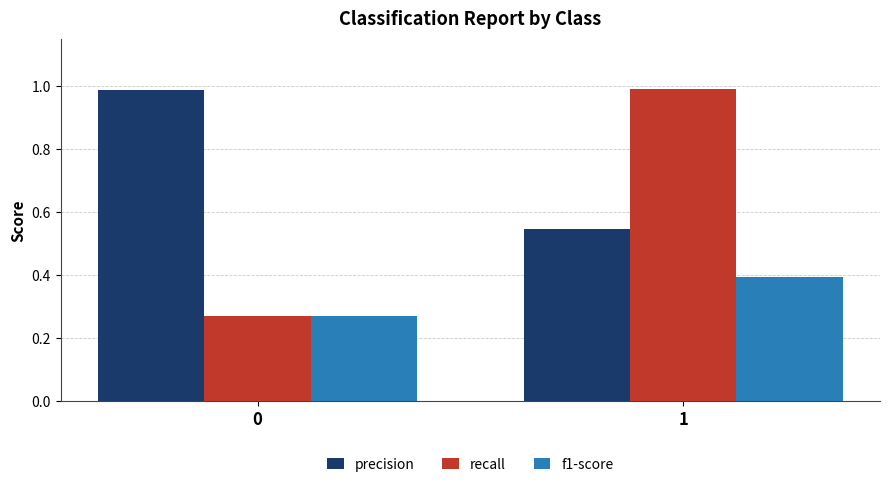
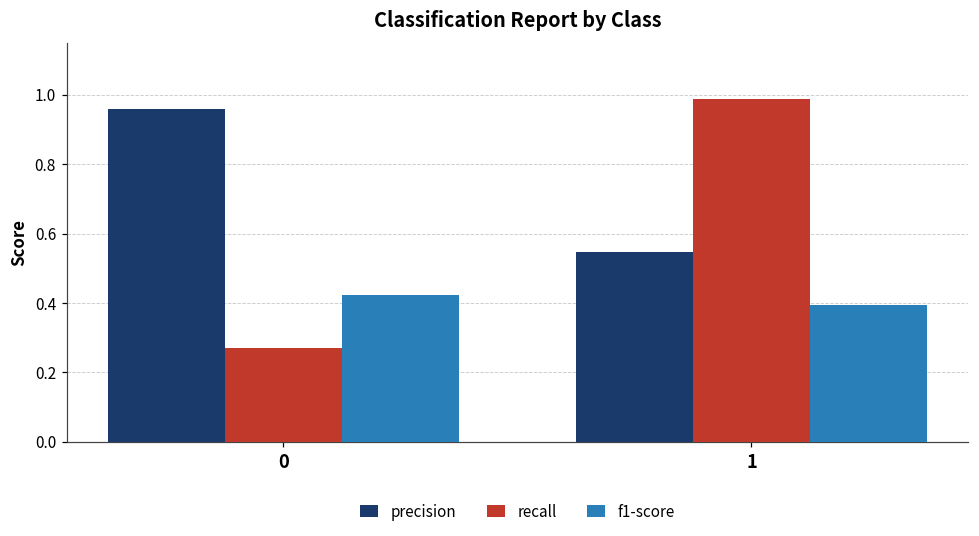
precision, 0: 0.99 -> 0.96
f1-score, 0: 0.27 -> 0.42
